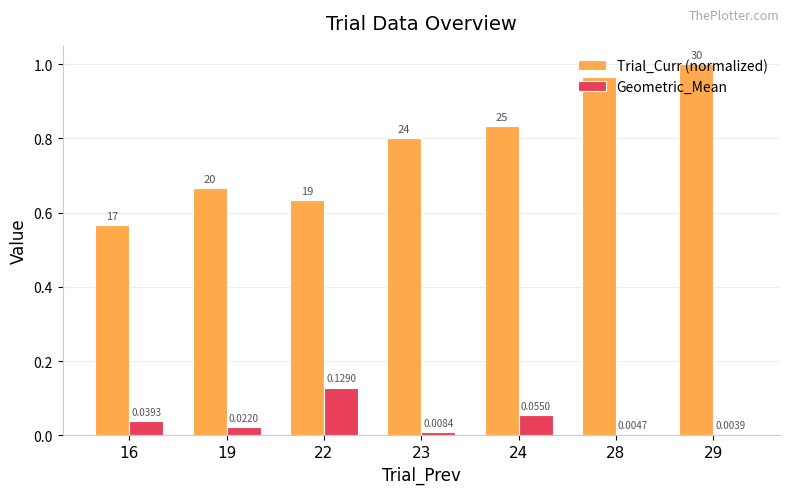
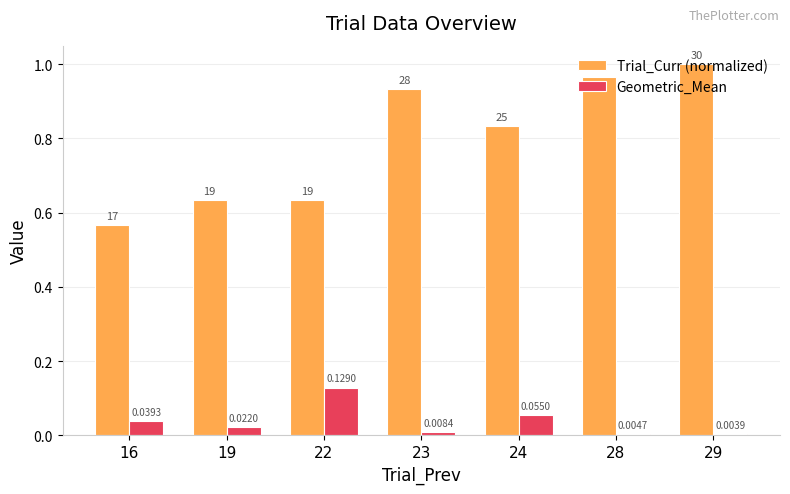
Trial_Curr (normalized), 19: 20 -> 19
Trial_Curr (normalized), 23: 24 -> 28
